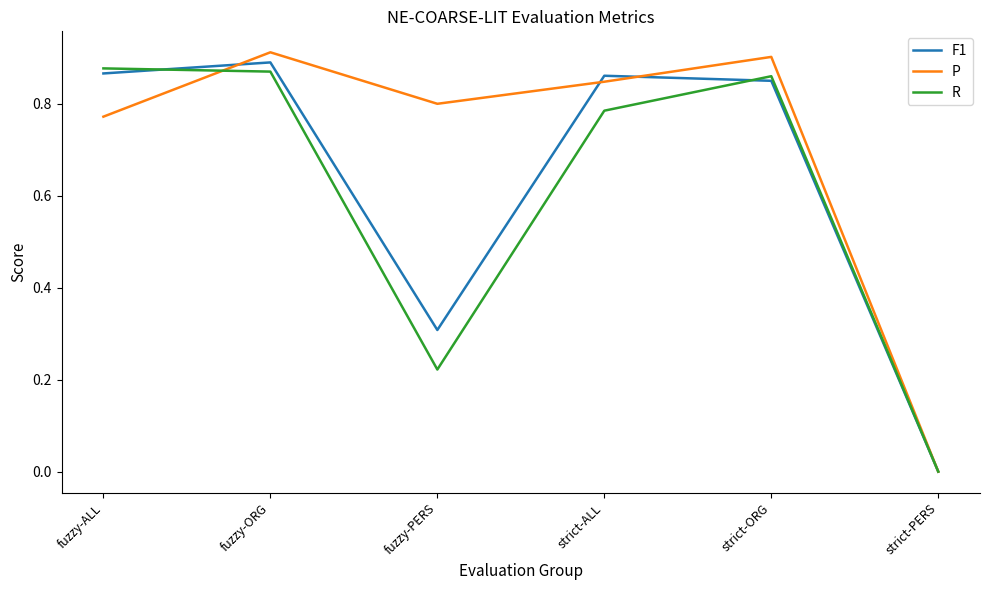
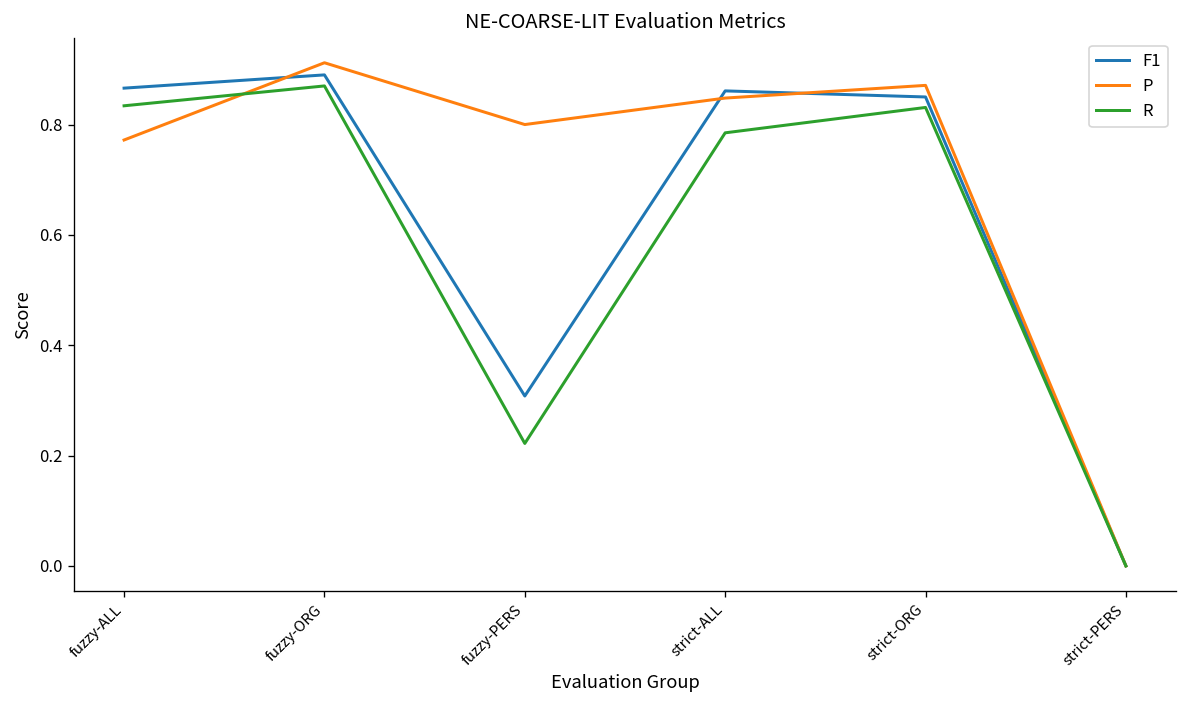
R, fuzzy-ALL: 0.88 -> 0.83
P, strict-ORG: 0.90 -> 0.87
R, strict-ORG: 0.86 -> 0.83
